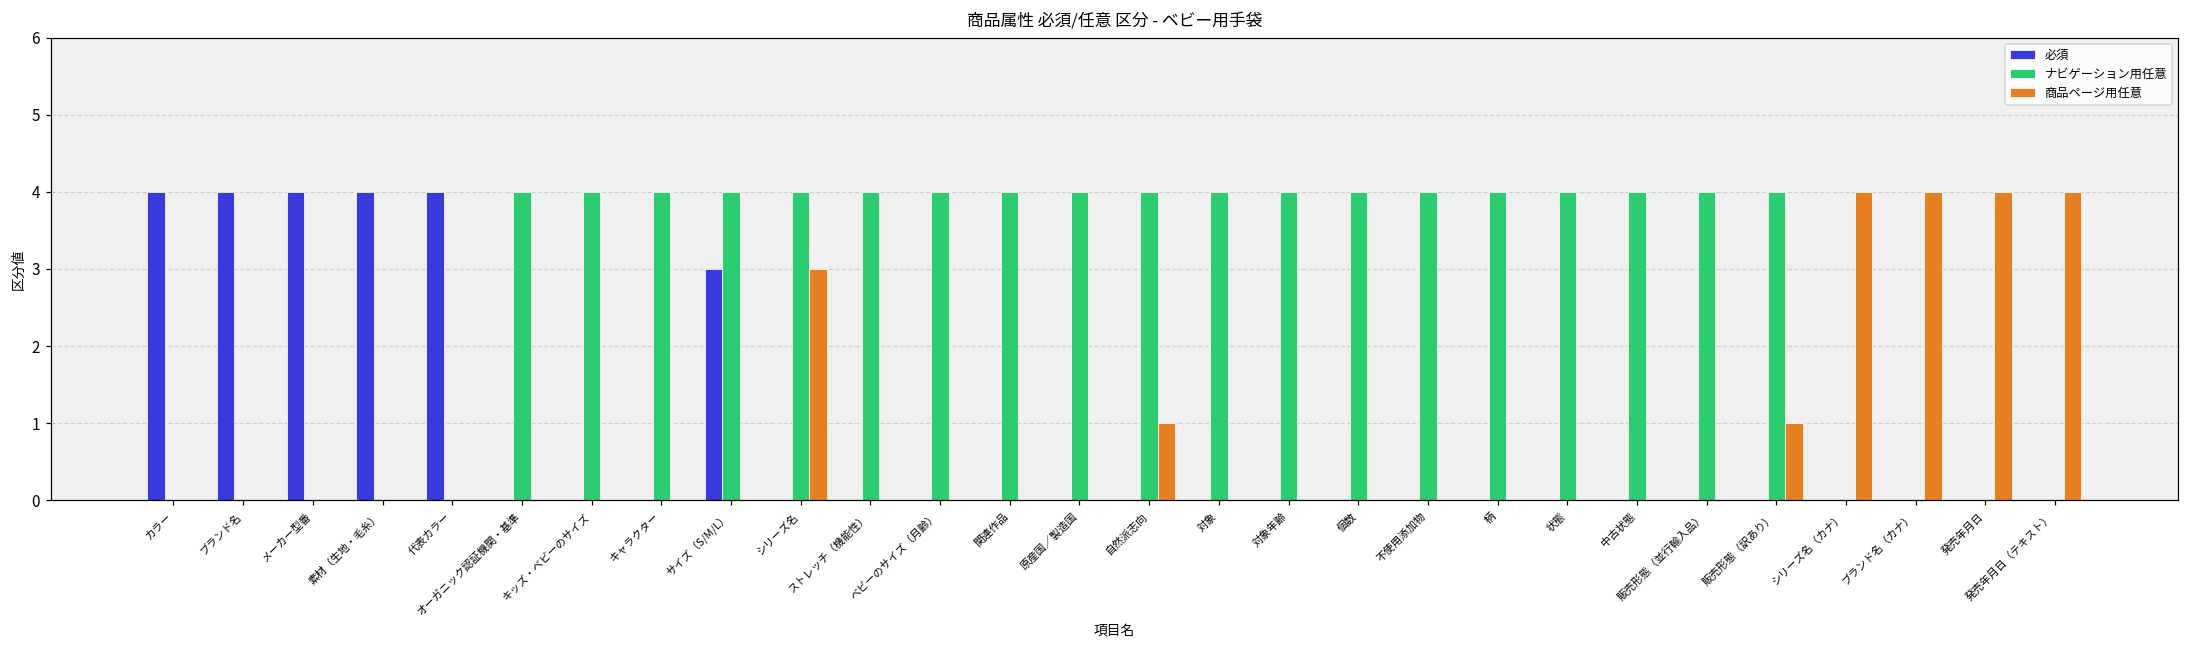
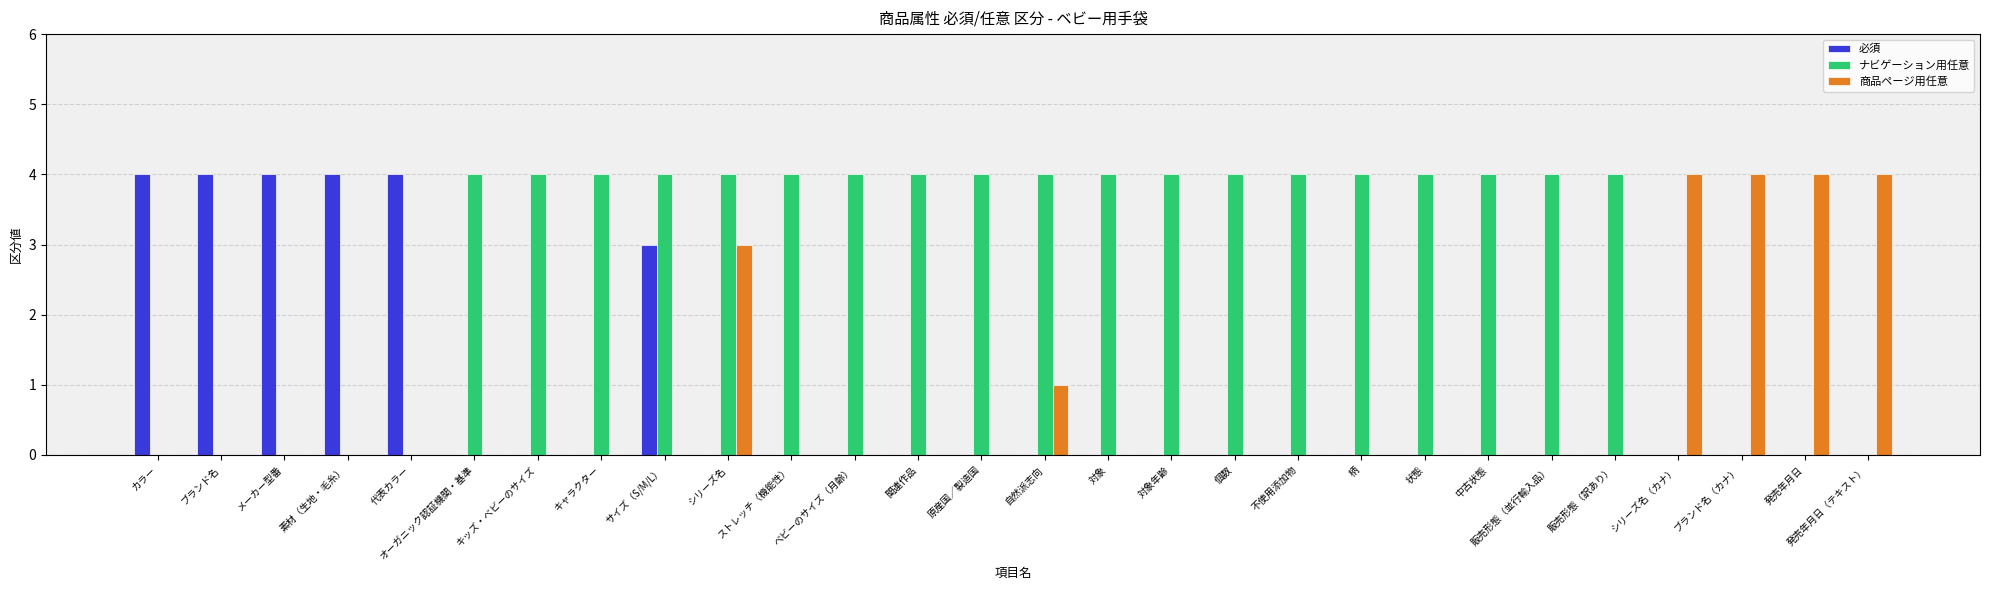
商品ページ用任意, 販売形態（訳あり）: 1 -> 0
